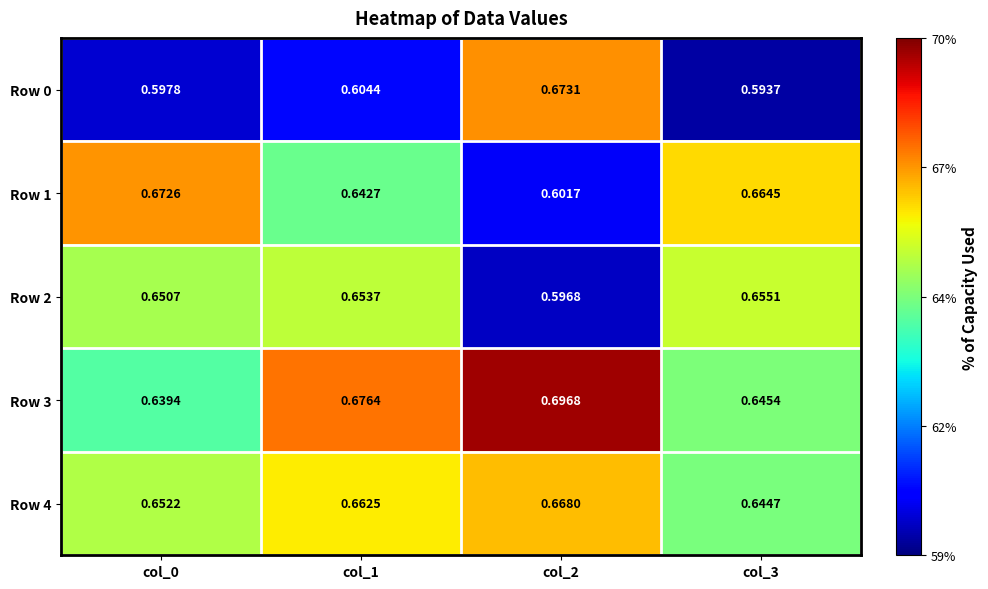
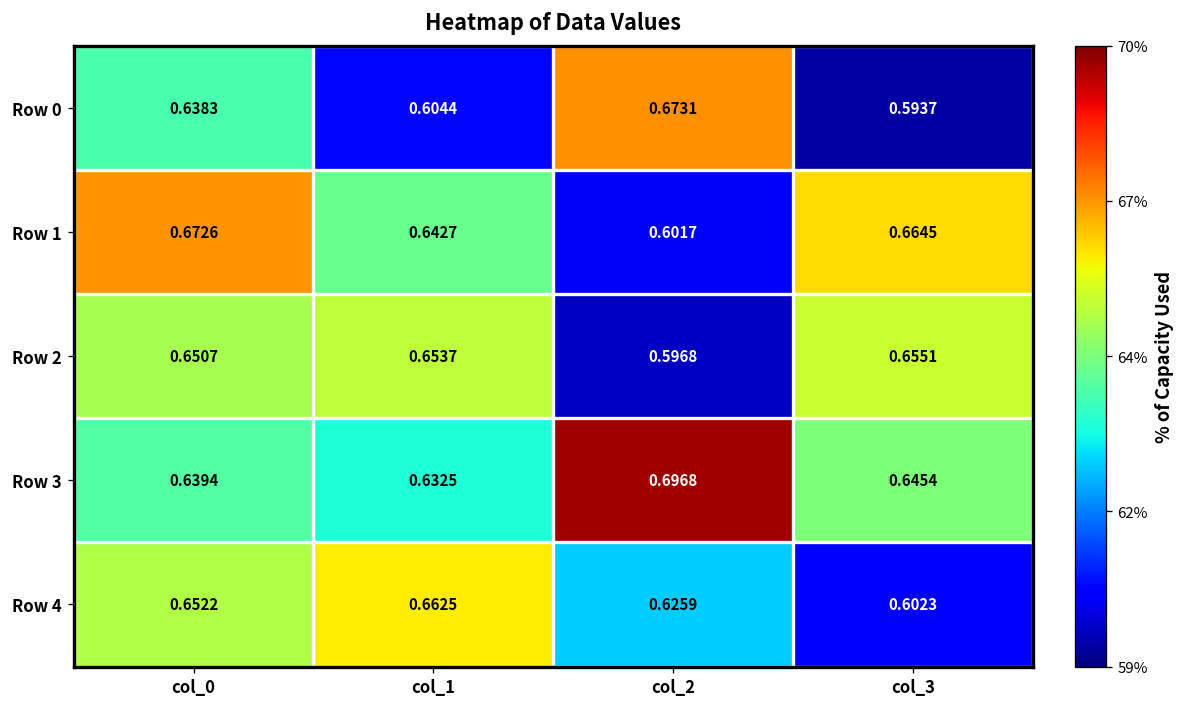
Row 0, col_0: 0.5978 -> 0.6383
Row 3, col_1: 0.6764 -> 0.6325
Row 4, col_2: 0.6680 -> 0.6259
Row 4, col_3: 0.6447 -> 0.6023
